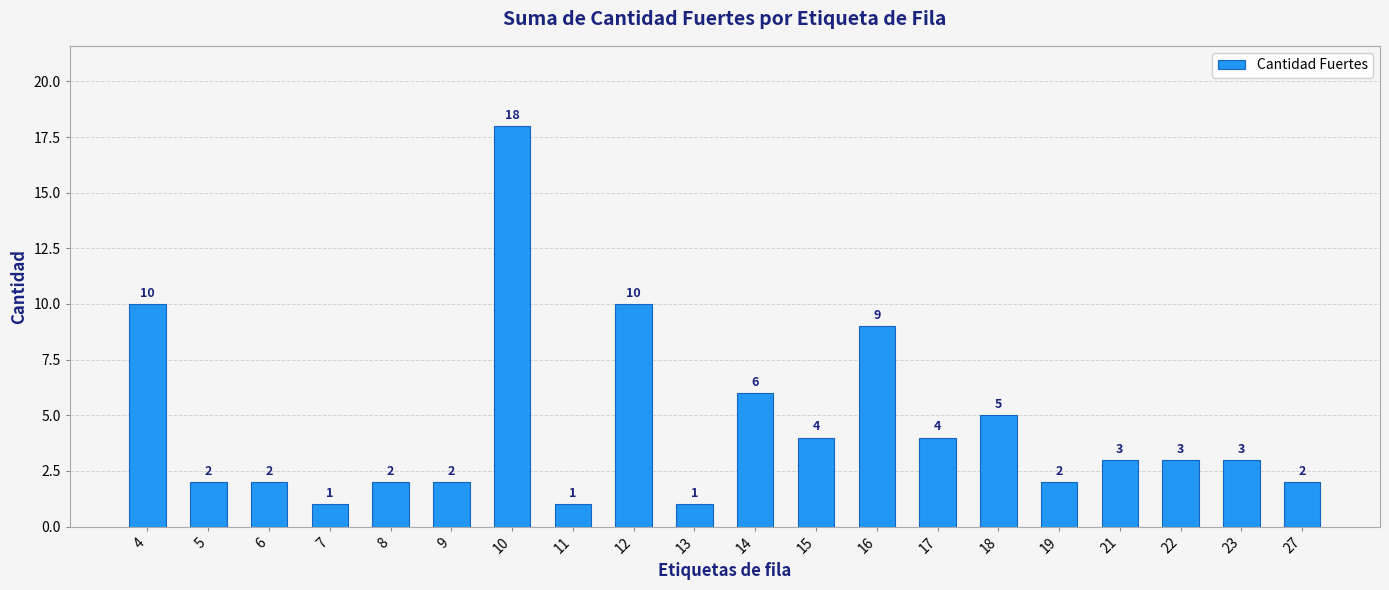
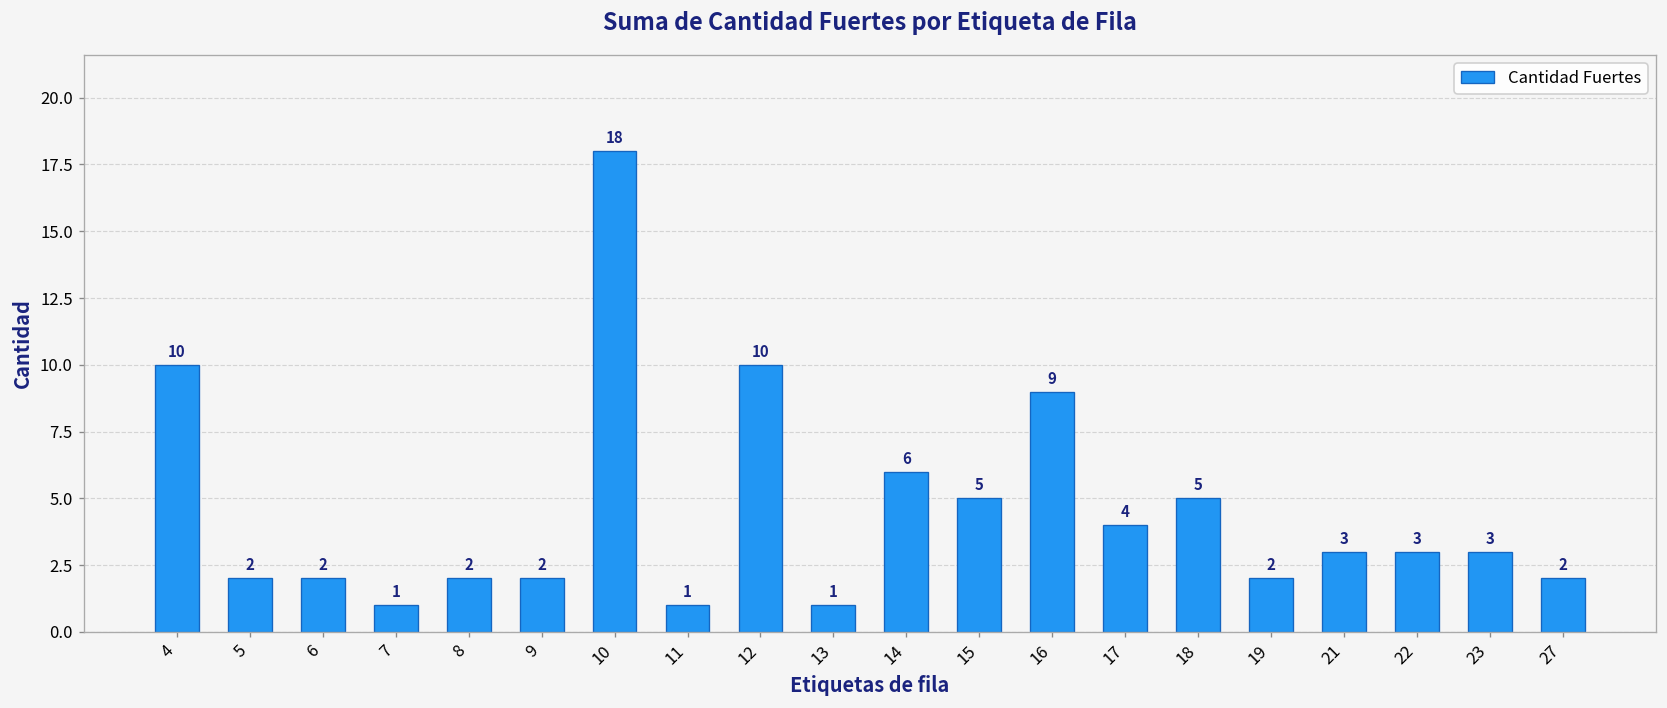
15: 4 -> 5
